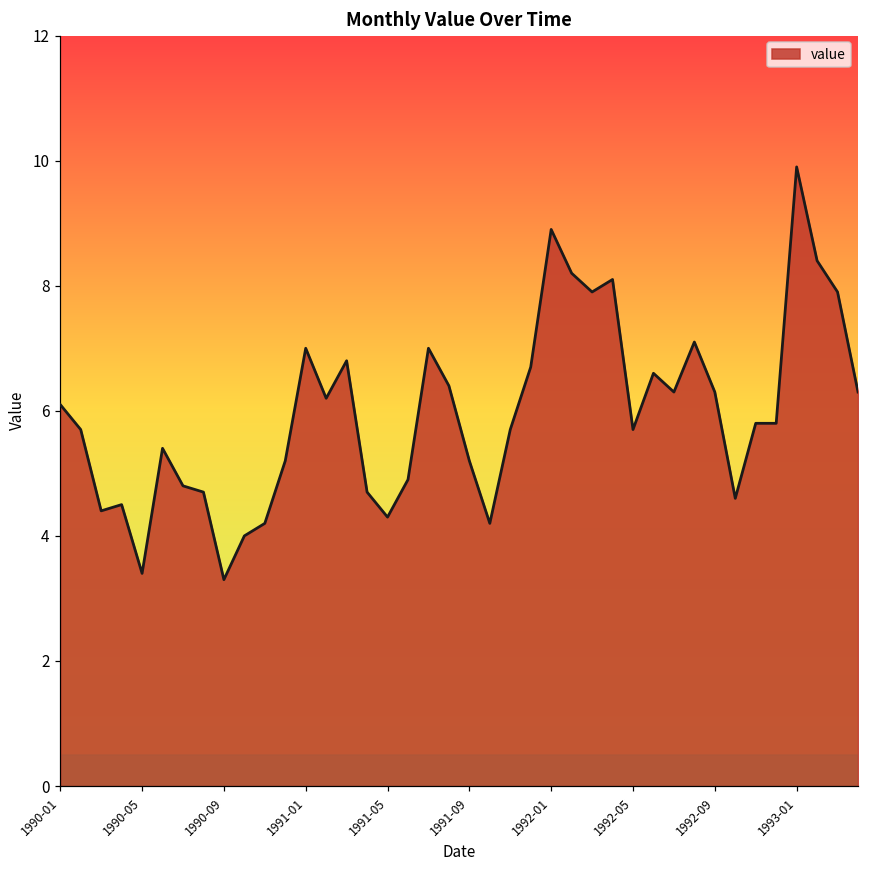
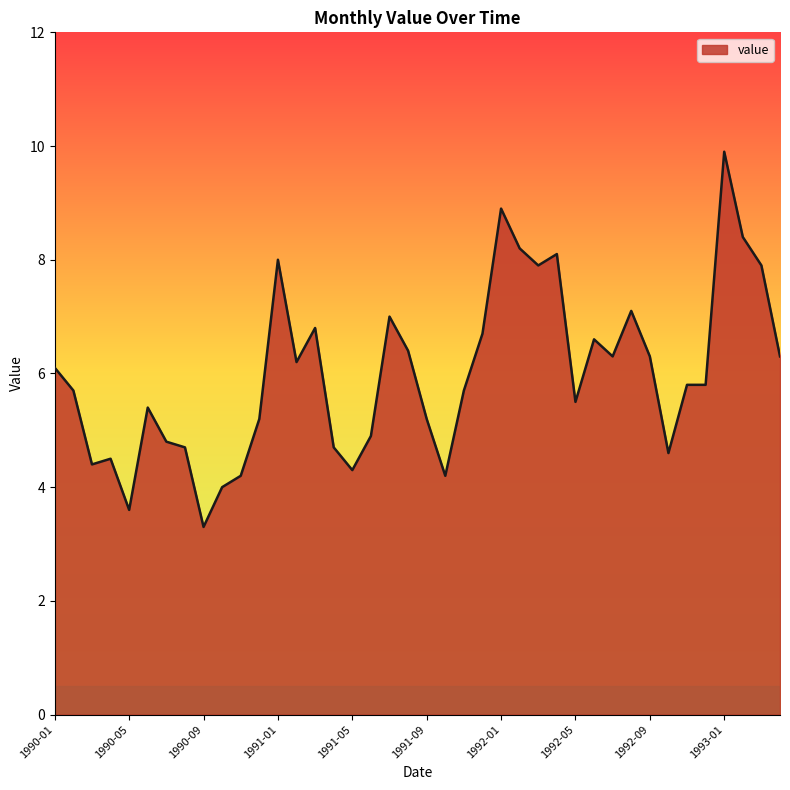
1990-05: 3.4 -> 3.6
1991-01: 7 -> 8
1992-05: 5.7 -> 5.5
